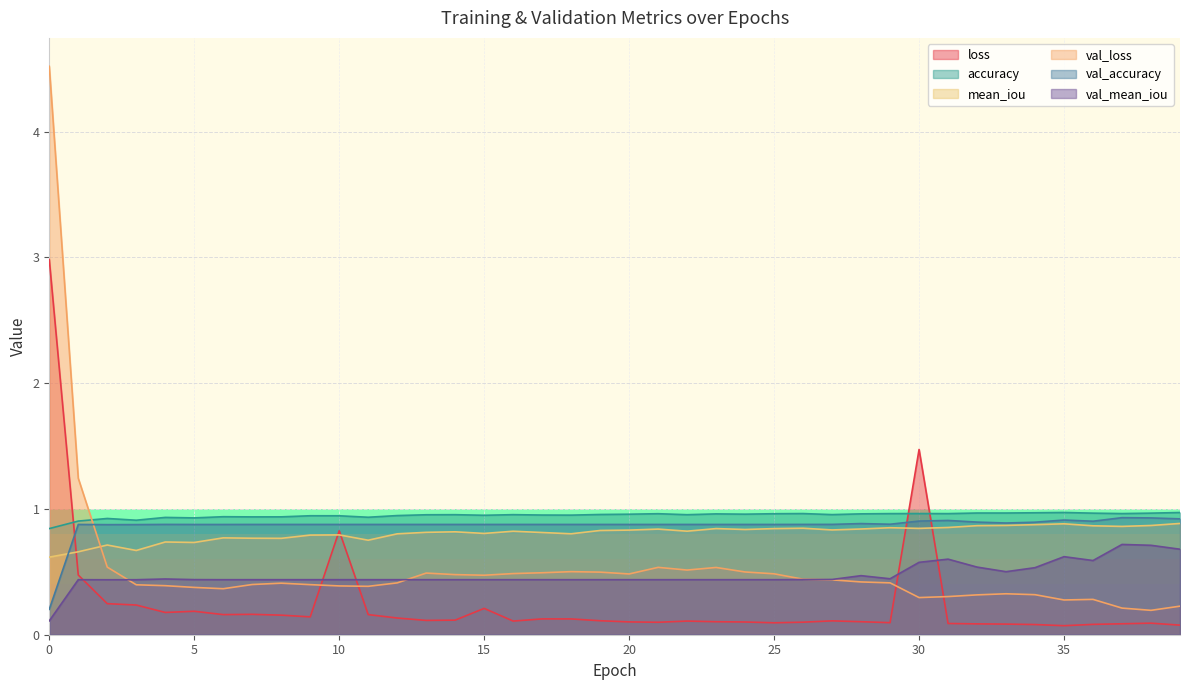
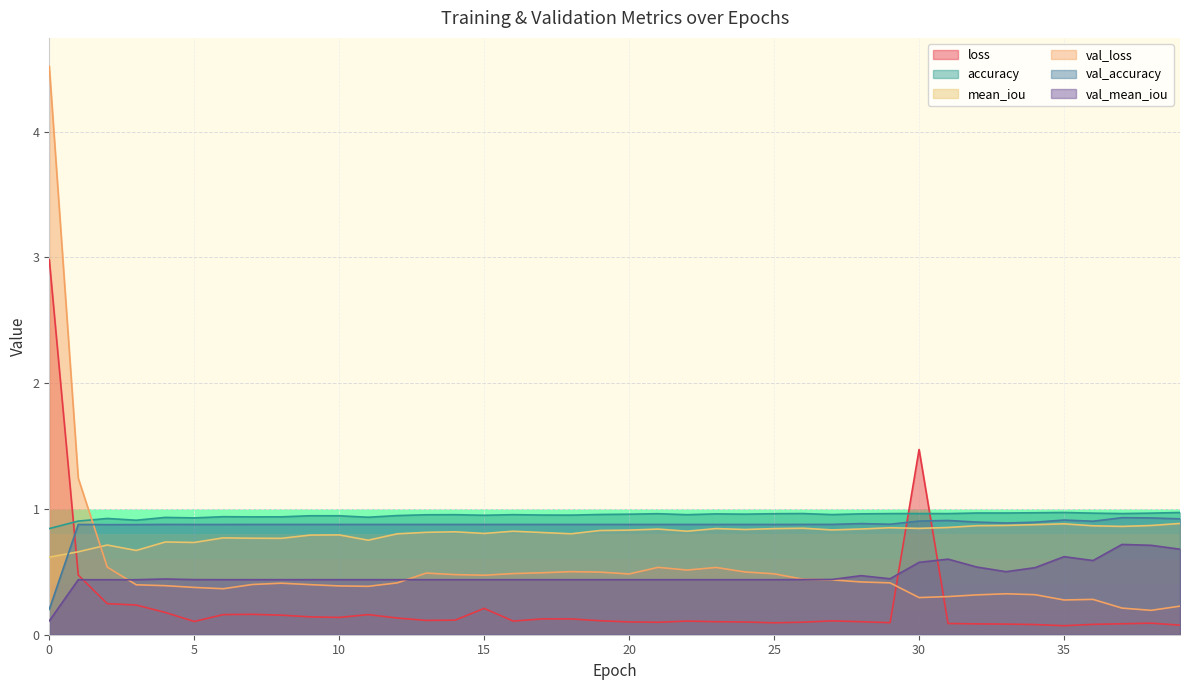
loss, 5: 0.19 -> 0.11
loss, 10: 0.83 -> 0.14
